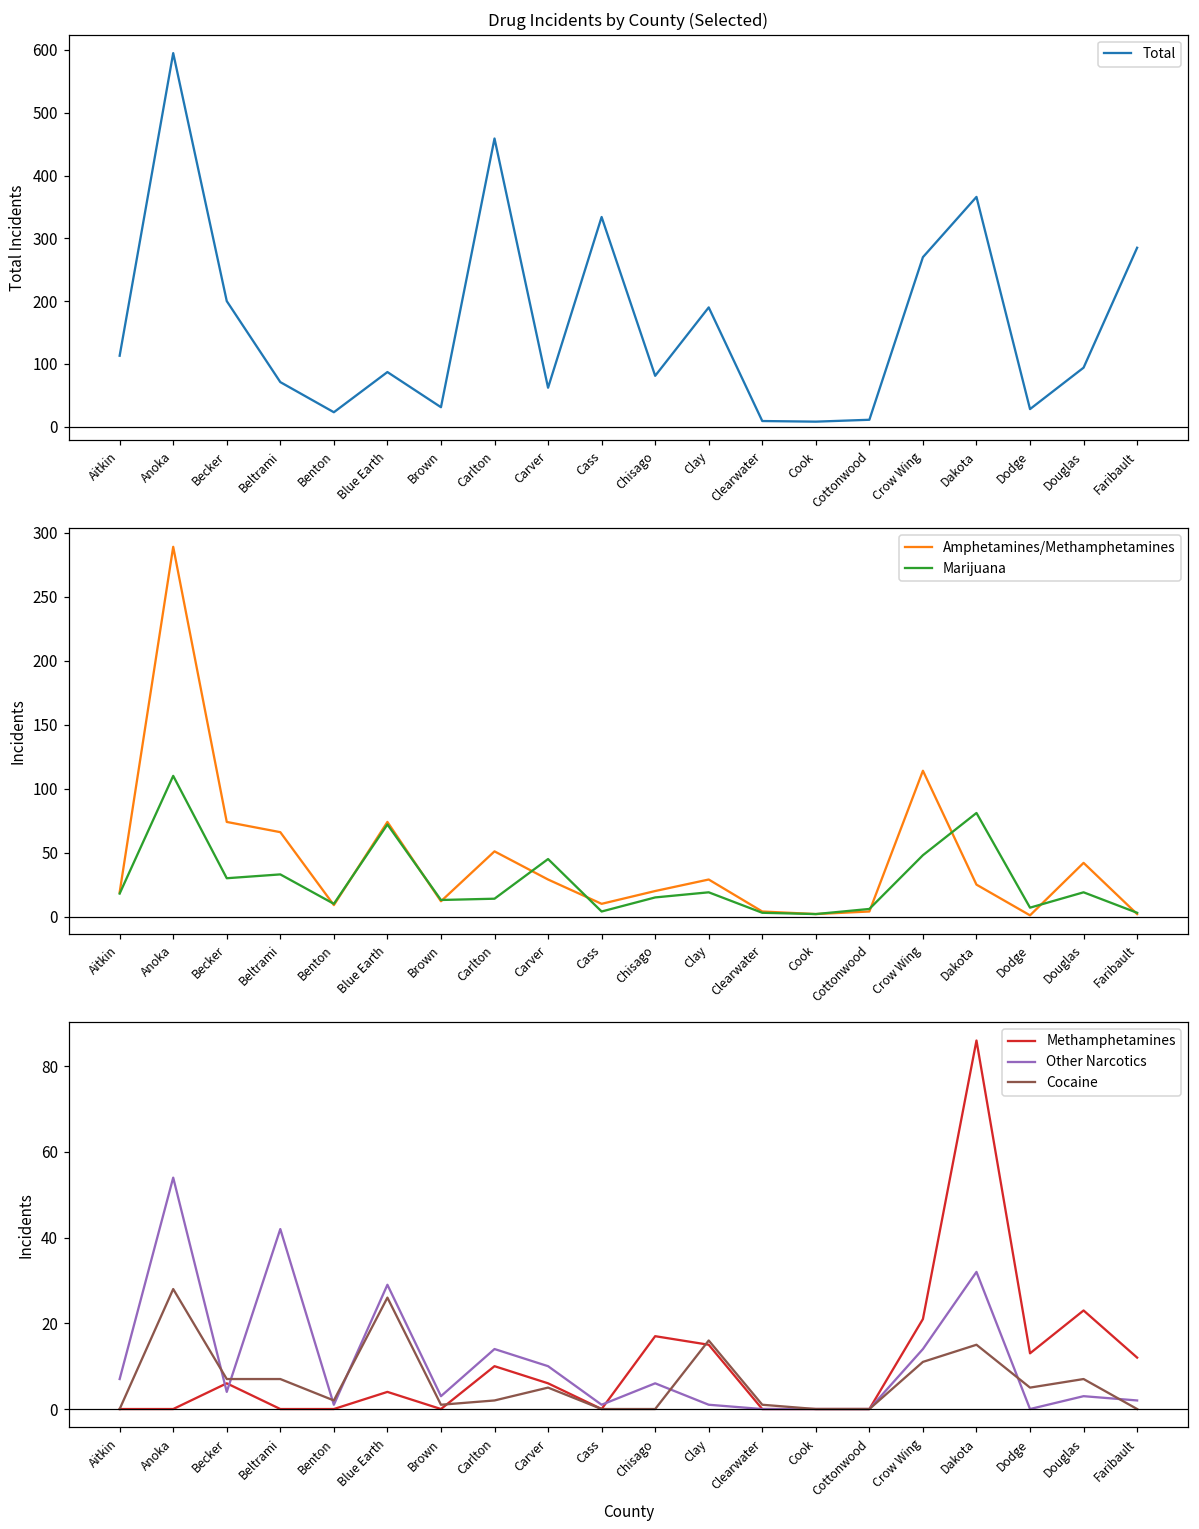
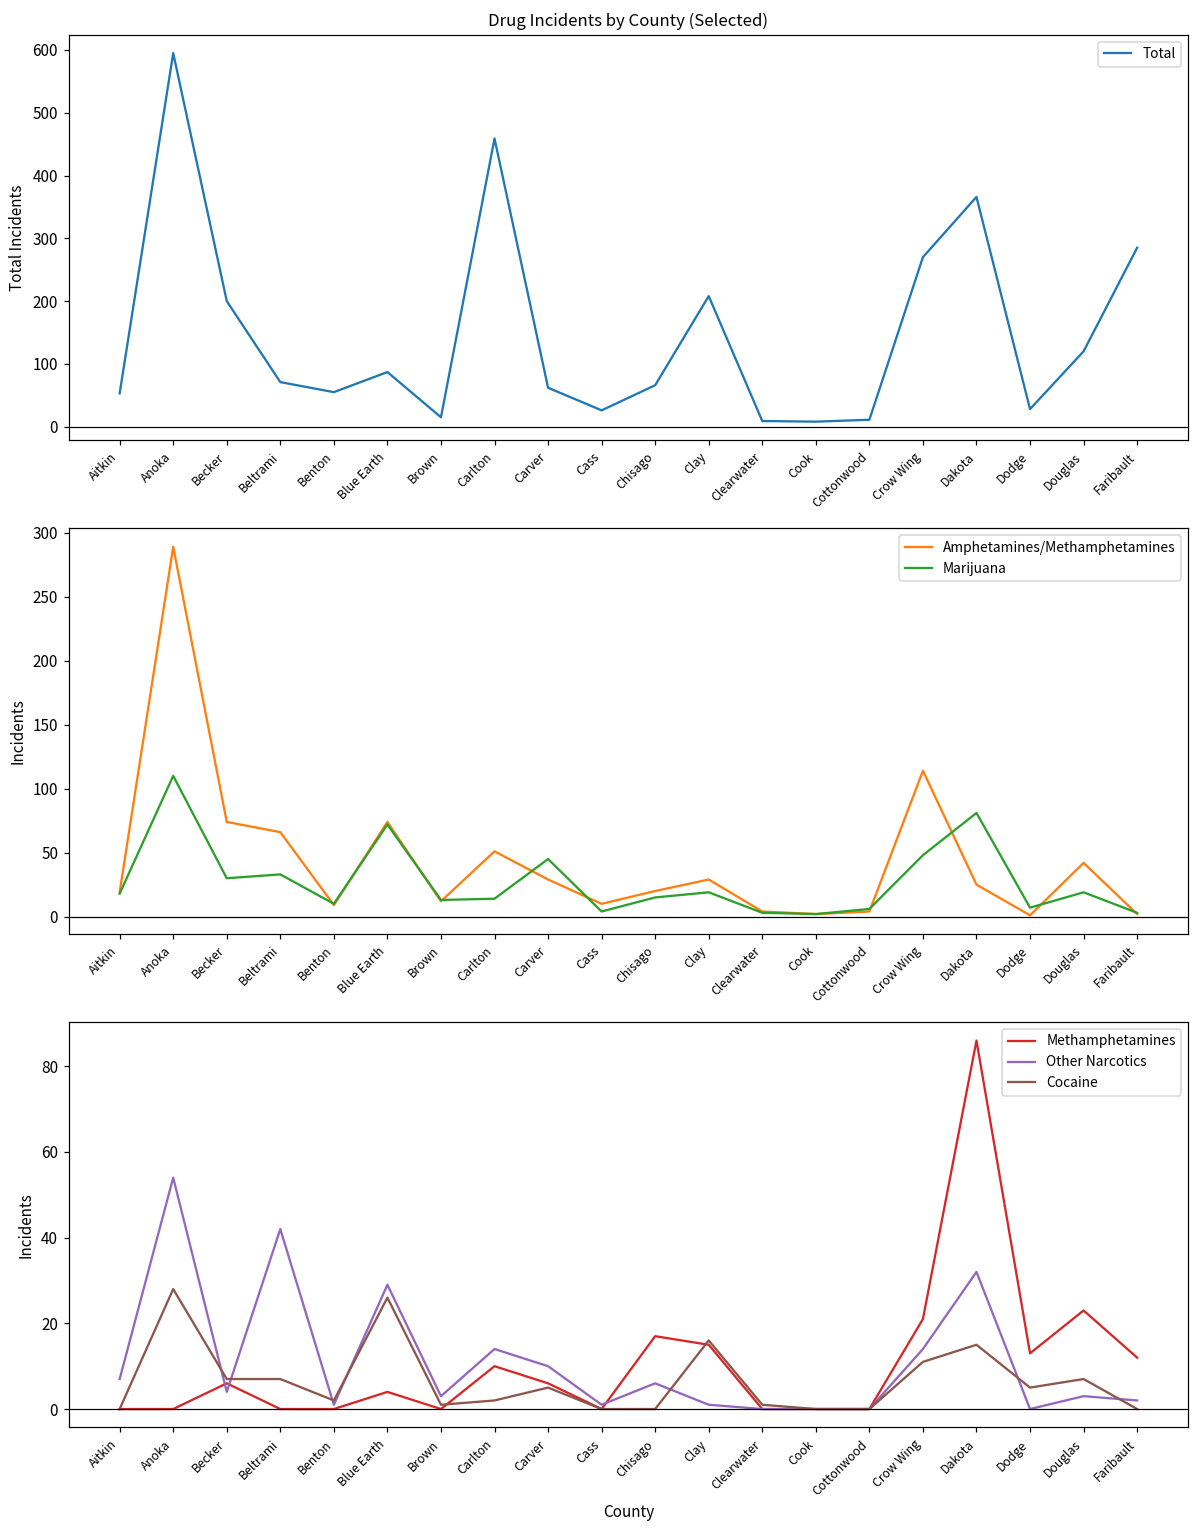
Drug Incidents by County (Selected), Aitkin: 110 -> 50
Drug Incidents by County (Selected), Benton: 20 -> 60
Drug Incidents by County (Selected), Brown: 30 -> 20
Drug Incidents by County (Selected), Cass: 330 -> 30
Drug Incidents by County (Selected), Chisago: 80 -> 70
Drug Incidents by County (Selected), Clay: 190 -> 210
Drug Incidents by County (Selected), Douglas: 90 -> 120
